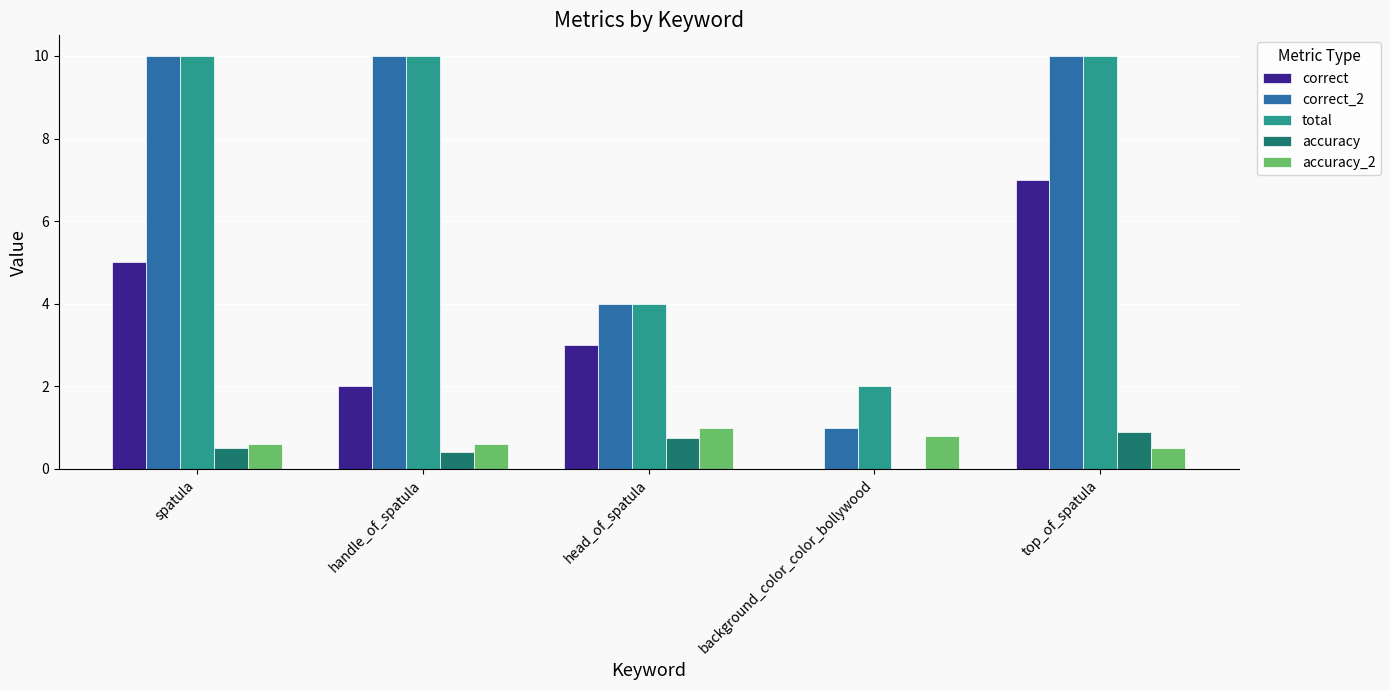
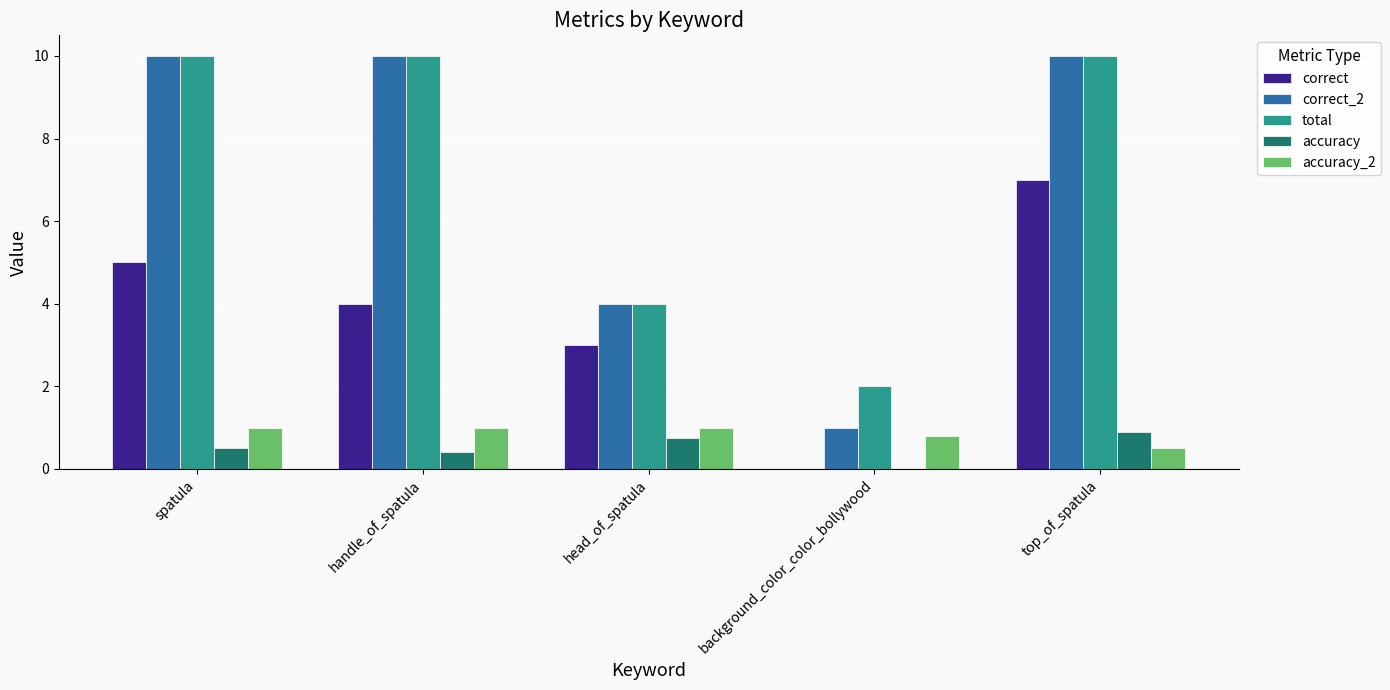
accuracy_2, spatula: 0.6 -> 1.0
correct, handle_of_spatula: 2 -> 4
accuracy_2, handle_of_spatula: 0.6 -> 1.0
